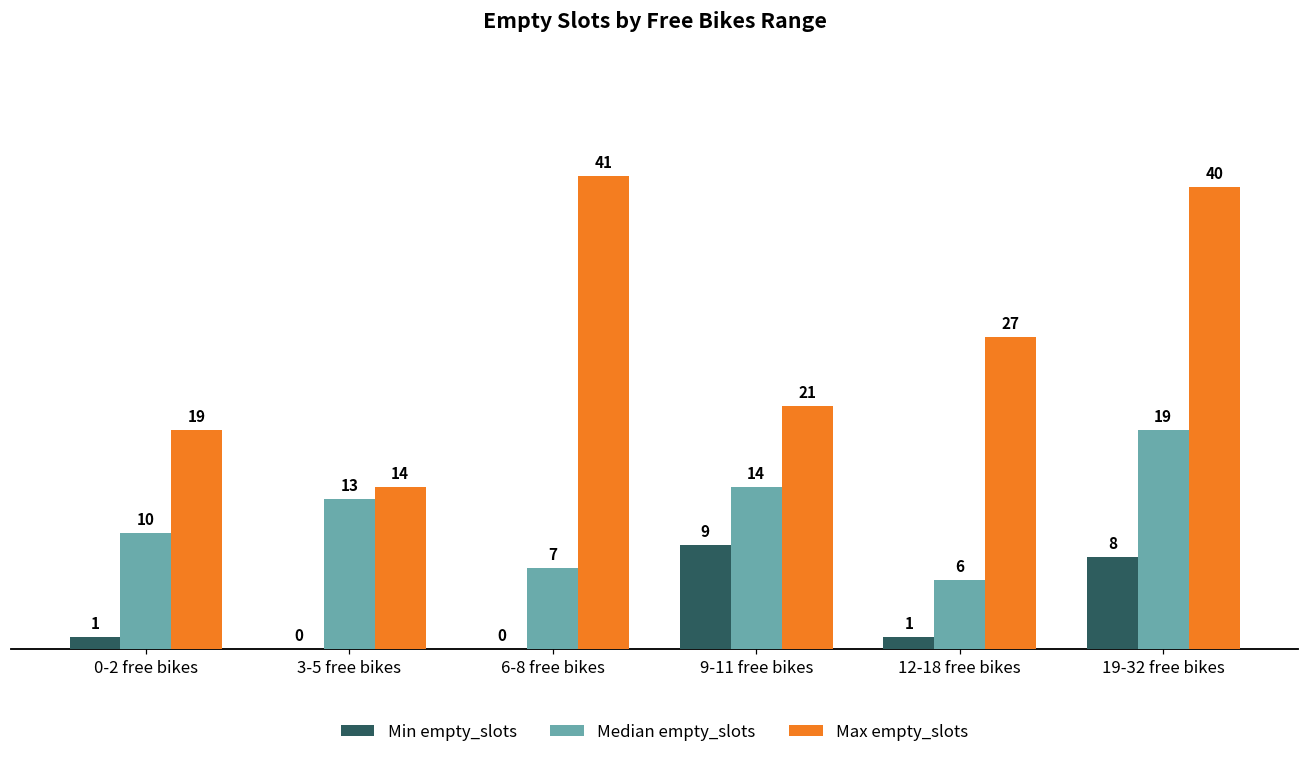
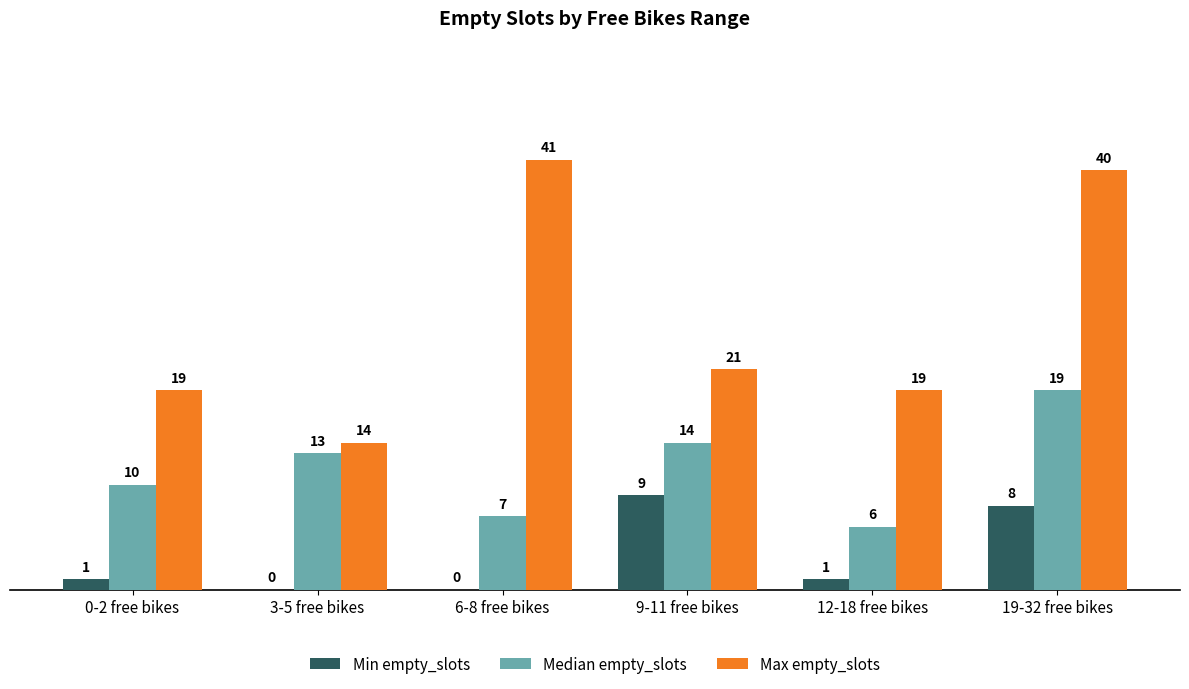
Max empty_slots, 12-18 free bikes: 27 -> 19
